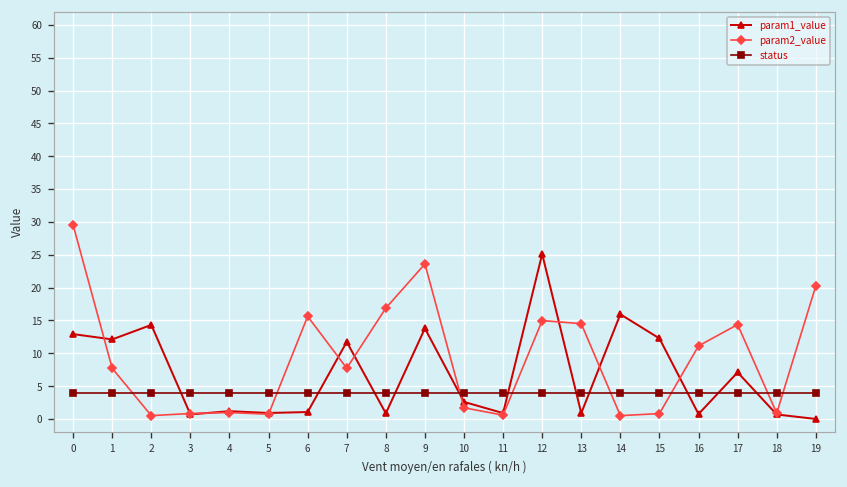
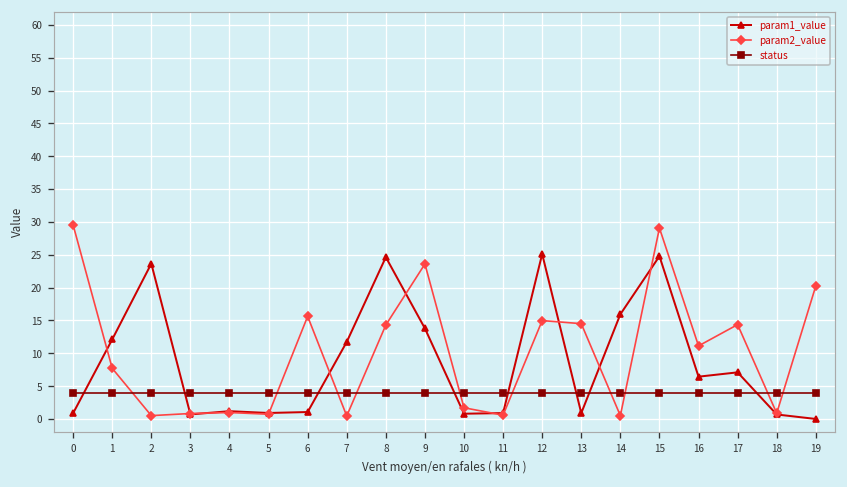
param1_value, 0: 13 -> 1
param1_value, 2: 14 -> 24
param2_value, 7: 8 -> 0
param1_value, 8: 1 -> 25
param2_value, 8: 17 -> 14
param1_value, 10: 3 -> 1
param1_value, 15: 12 -> 25
param2_value, 15: 1 -> 29
param1_value, 16: 1 -> 6
